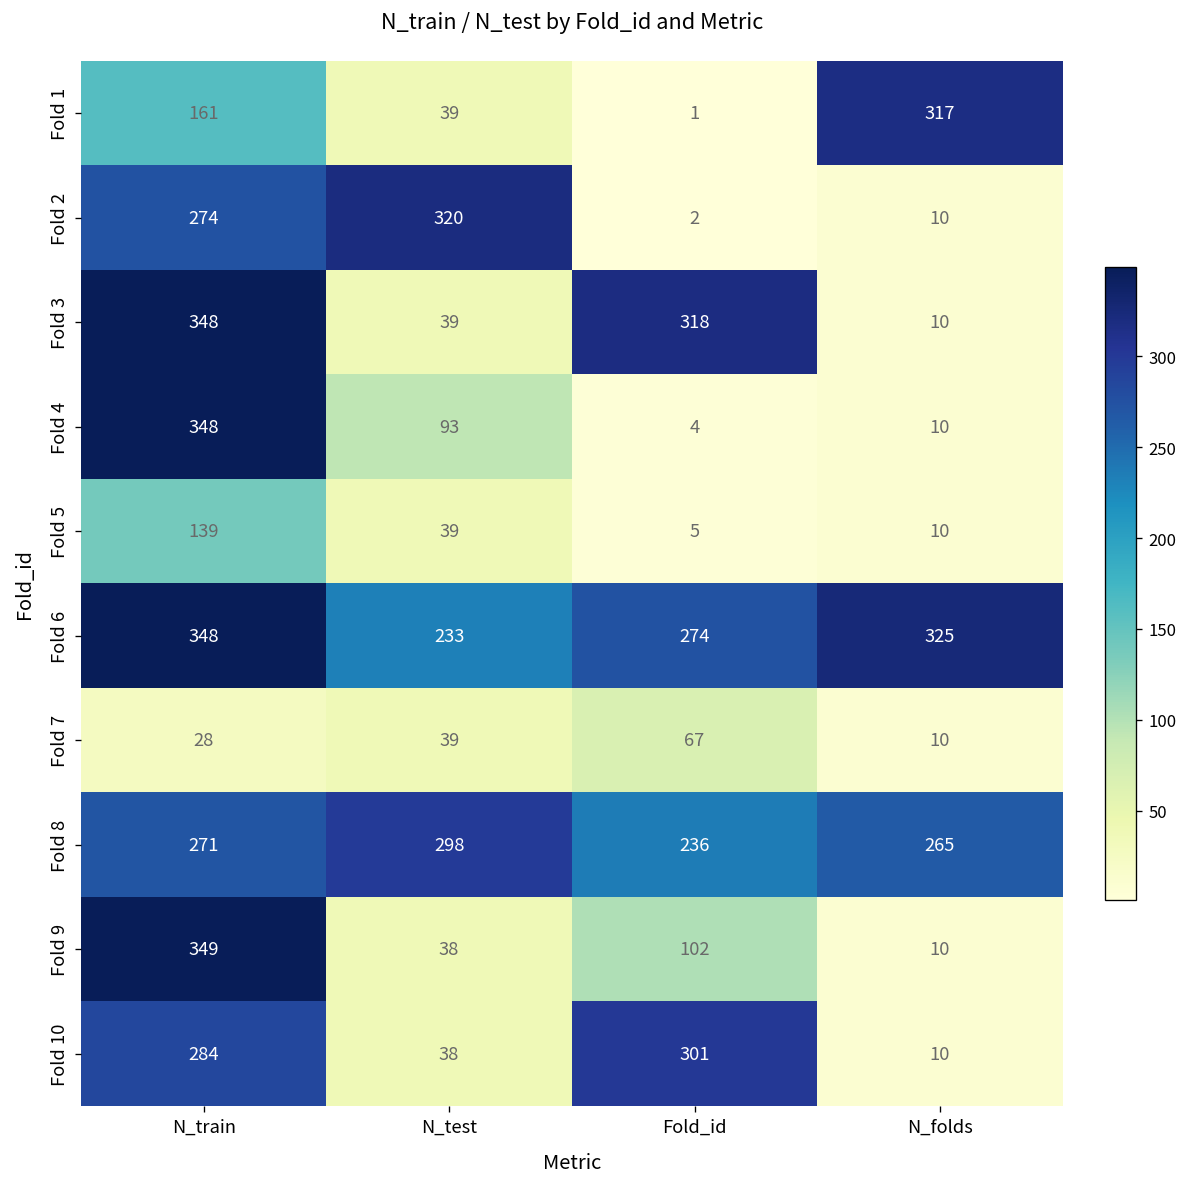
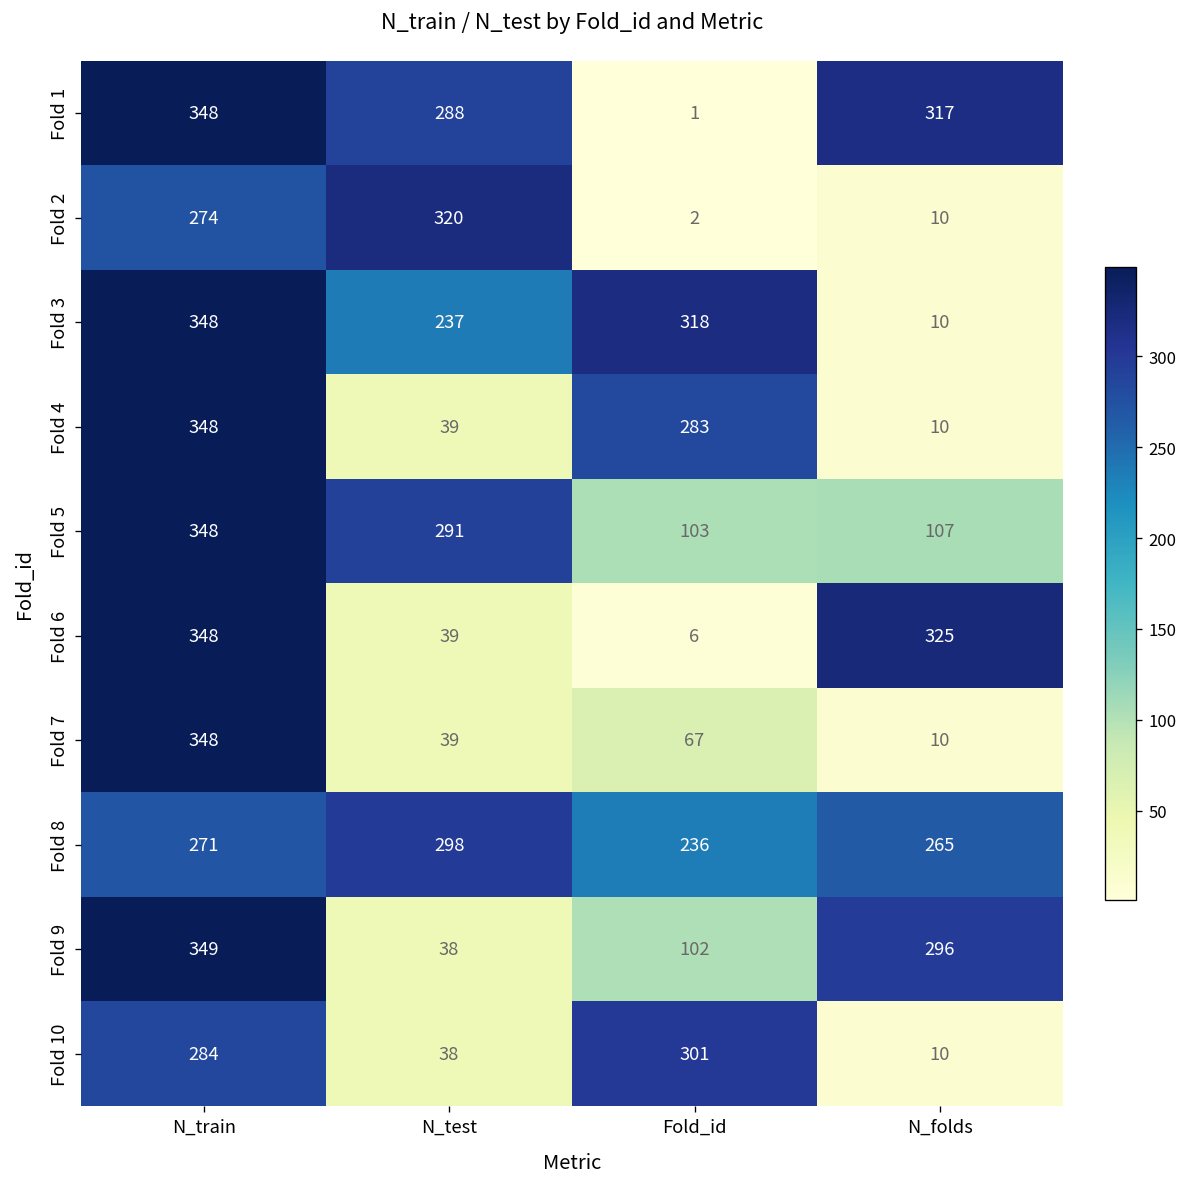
Fold 1, N_train: 161 -> 348
Fold 1, N_test: 39 -> 288
Fold 3, N_test: 39 -> 237
Fold 4, N_test: 93 -> 39
Fold 4, Fold_id: 4 -> 283
Fold 5, N_train: 139 -> 348
Fold 5, N_test: 39 -> 291
Fold 5, Fold_id: 5 -> 103
Fold 5, N_folds: 10 -> 107
Fold 6, N_test: 233 -> 39
Fold 6, Fold_id: 274 -> 6
Fold 7, N_train: 28 -> 348
Fold 9, N_folds: 10 -> 296
